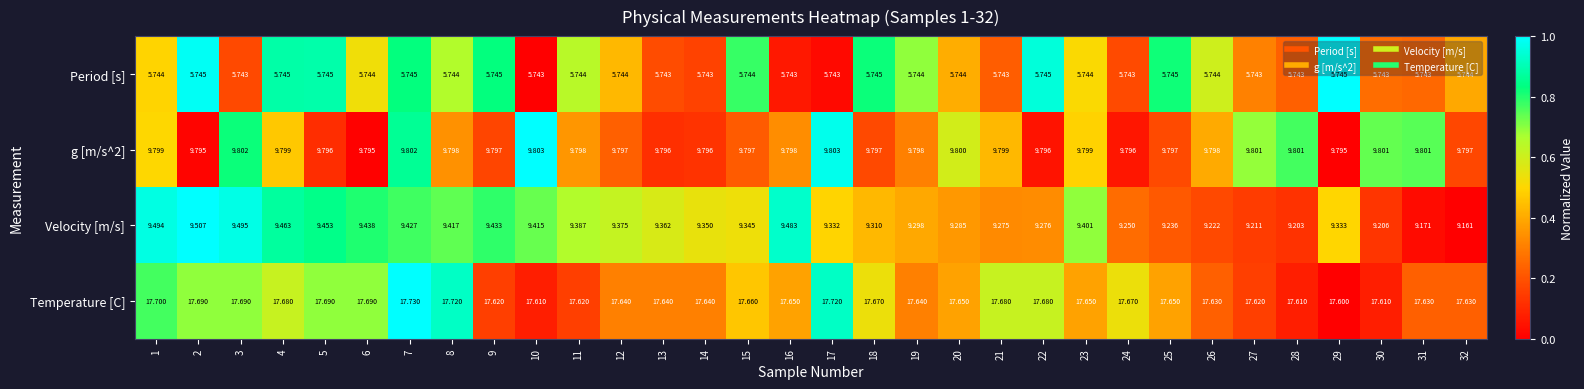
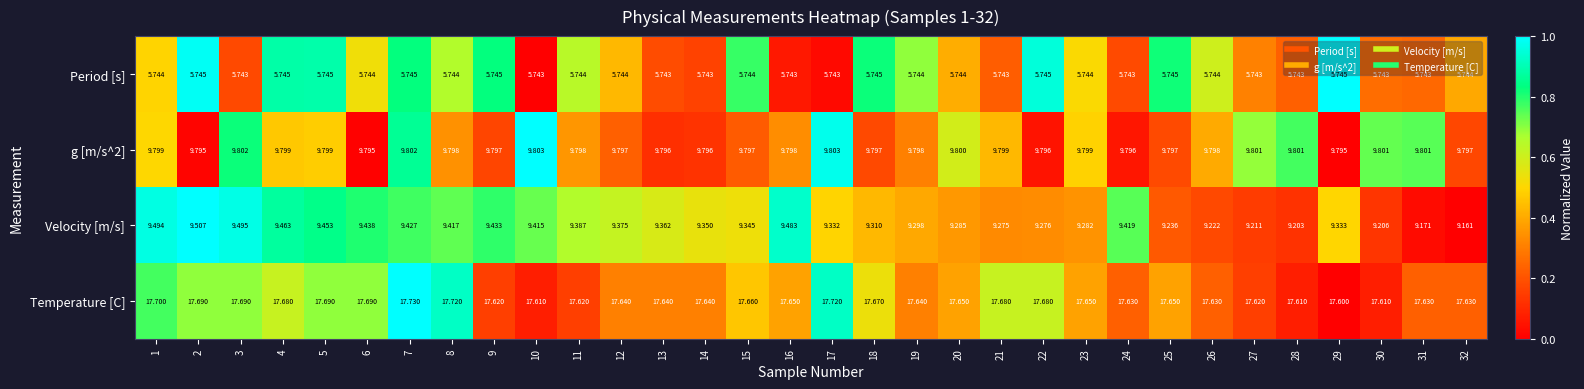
g [m/s^2], 5: 9.796 -> 9.799
Velocity [m/s], 23: 9.401 -> 9.282
Velocity [m/s], 24: 9.250 -> 9.419
Temperature [C], 24: 17.670 -> 17.630
